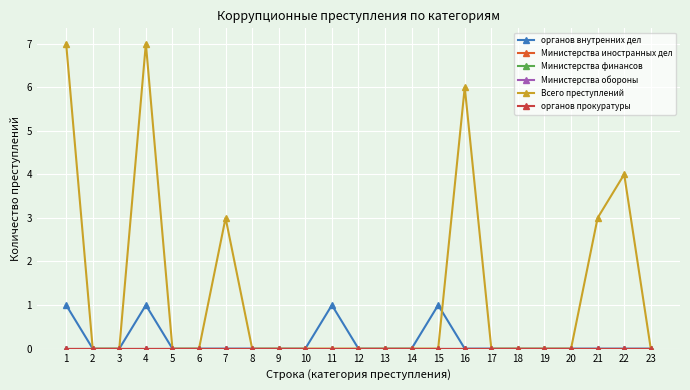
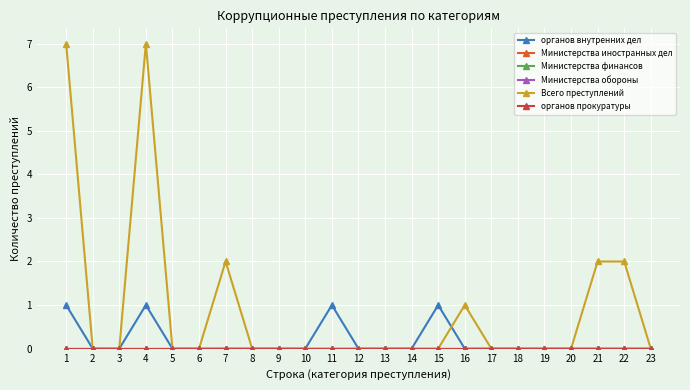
Всего преступлений, 7: 3 -> 2
Всего преступлений, 16: 6 -> 1
Всего преступлений, 21: 3 -> 2
Всего преступлений, 22: 4 -> 2
